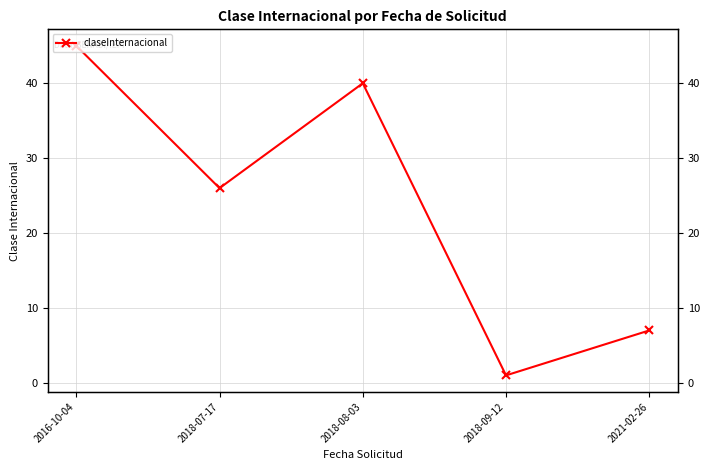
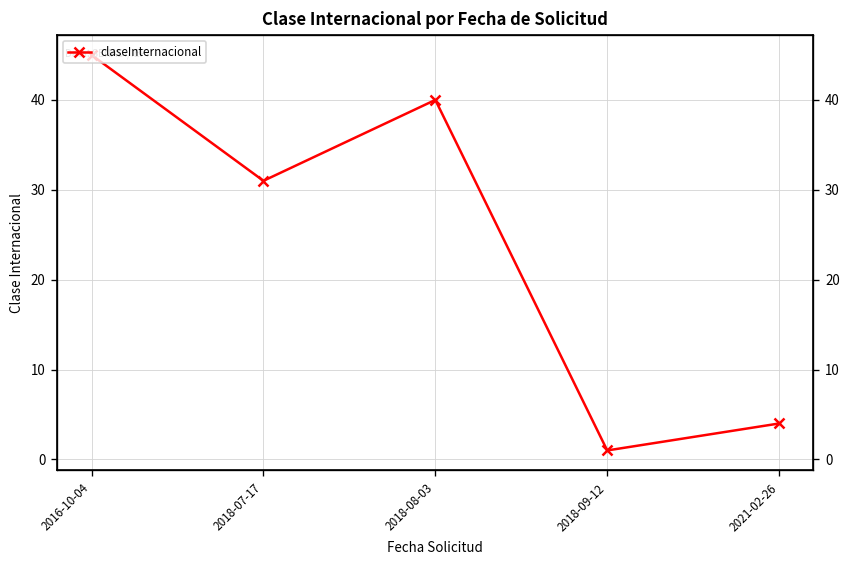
2018-07-17: 26 -> 31
2021-02-26: 7 -> 4
